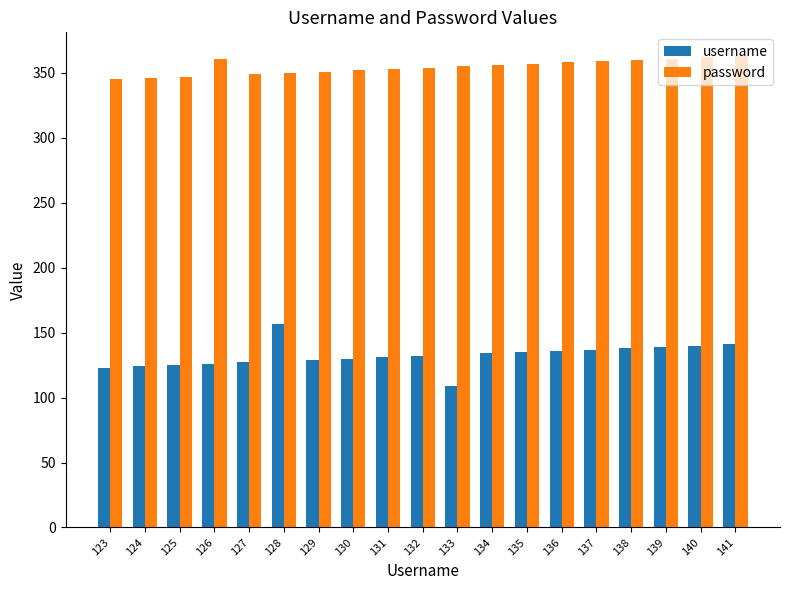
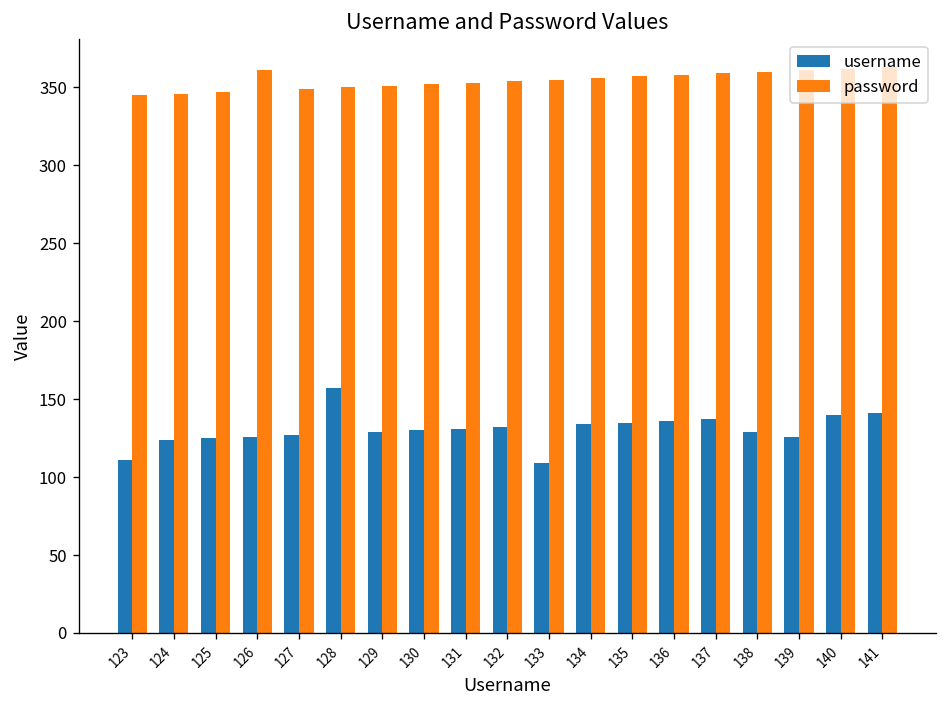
username, 123: 123 -> 111
username, 138: 138 -> 129
username, 139: 139 -> 126
